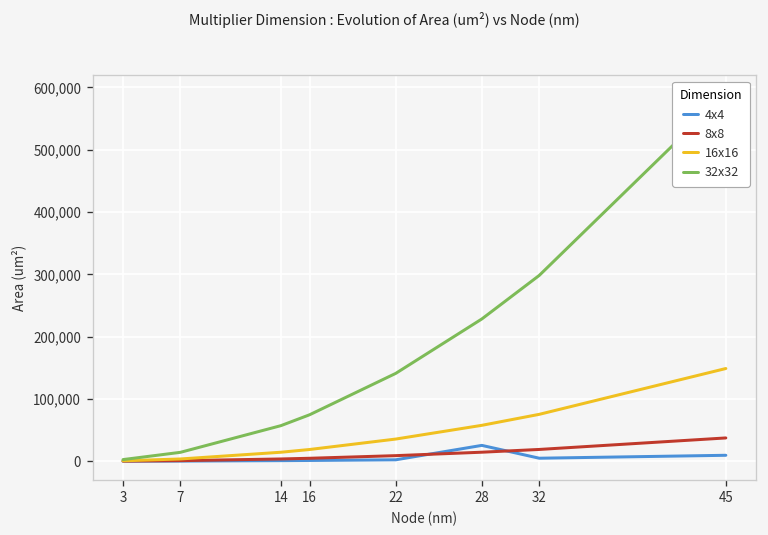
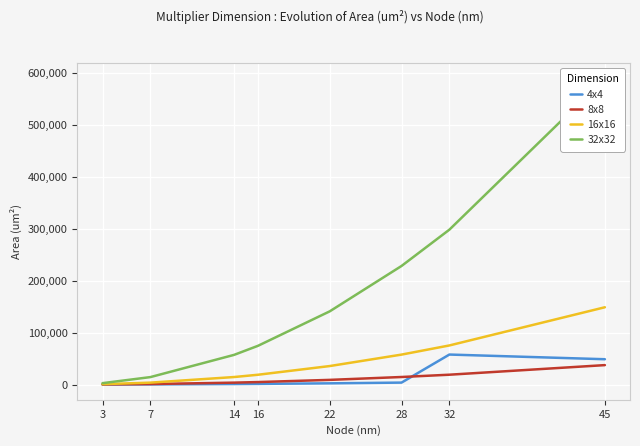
4x4, 28: 30,000 -> 0
4x4, 32: 0 -> 60,000
4x4, 45: 10,000 -> 50,000
